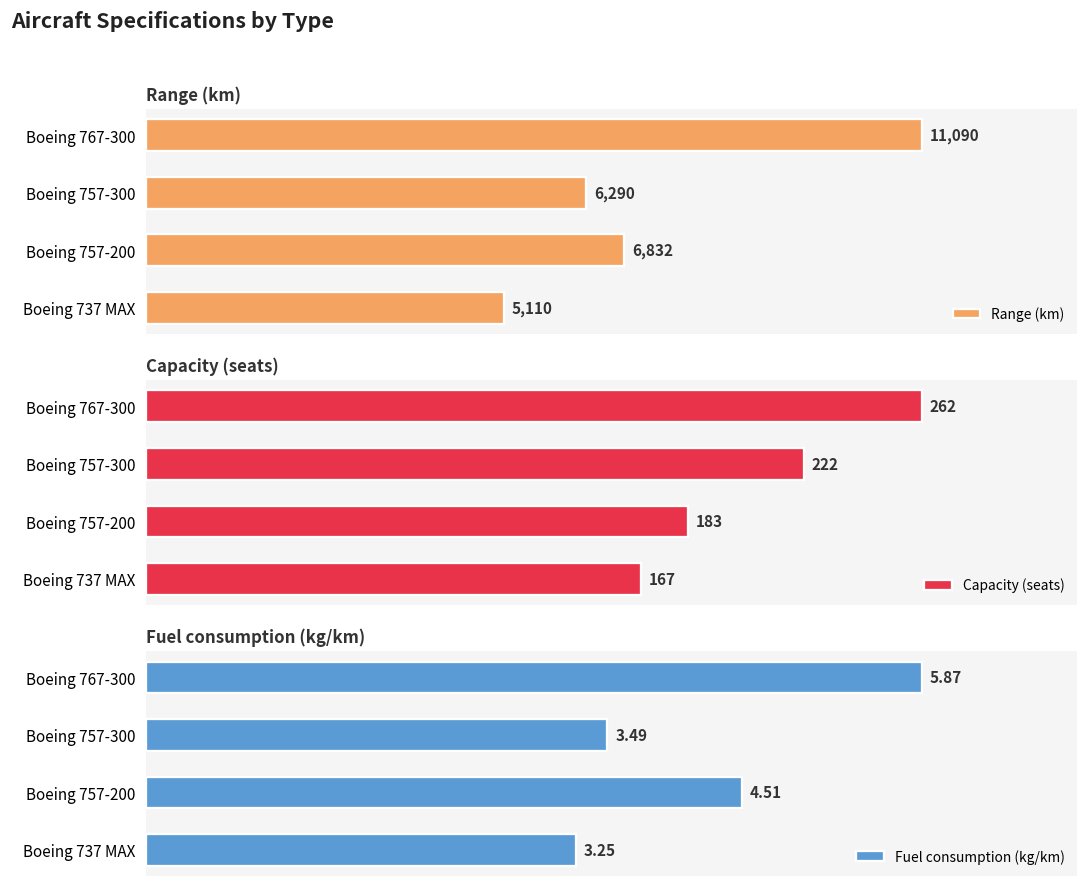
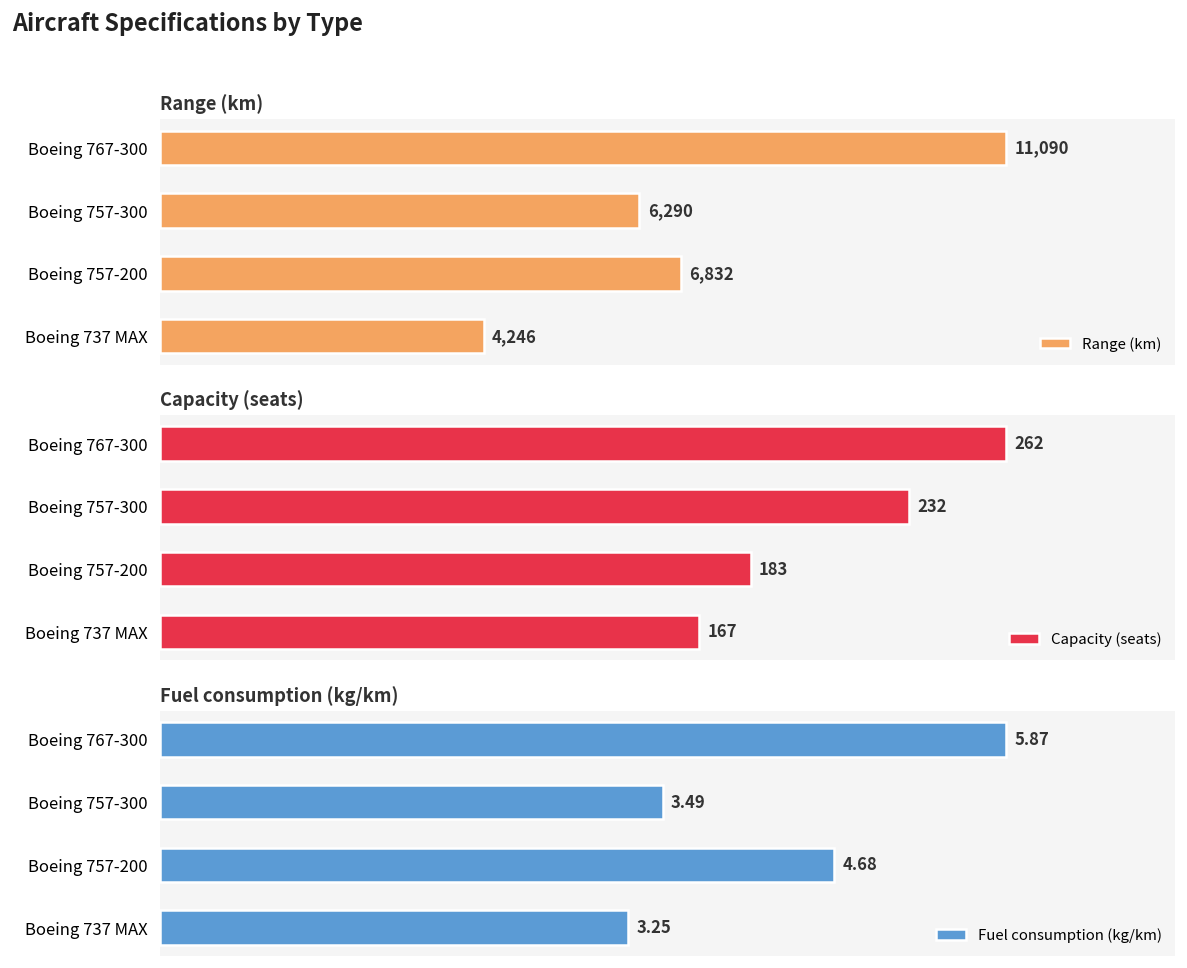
Range (km), Boeing 737 MAX: 5,110 -> 4,246
Capacity (seats), Boeing 757-300: 222 -> 232
Fuel consumption (kg/km), Boeing 757-200: 4.51 -> 4.68
